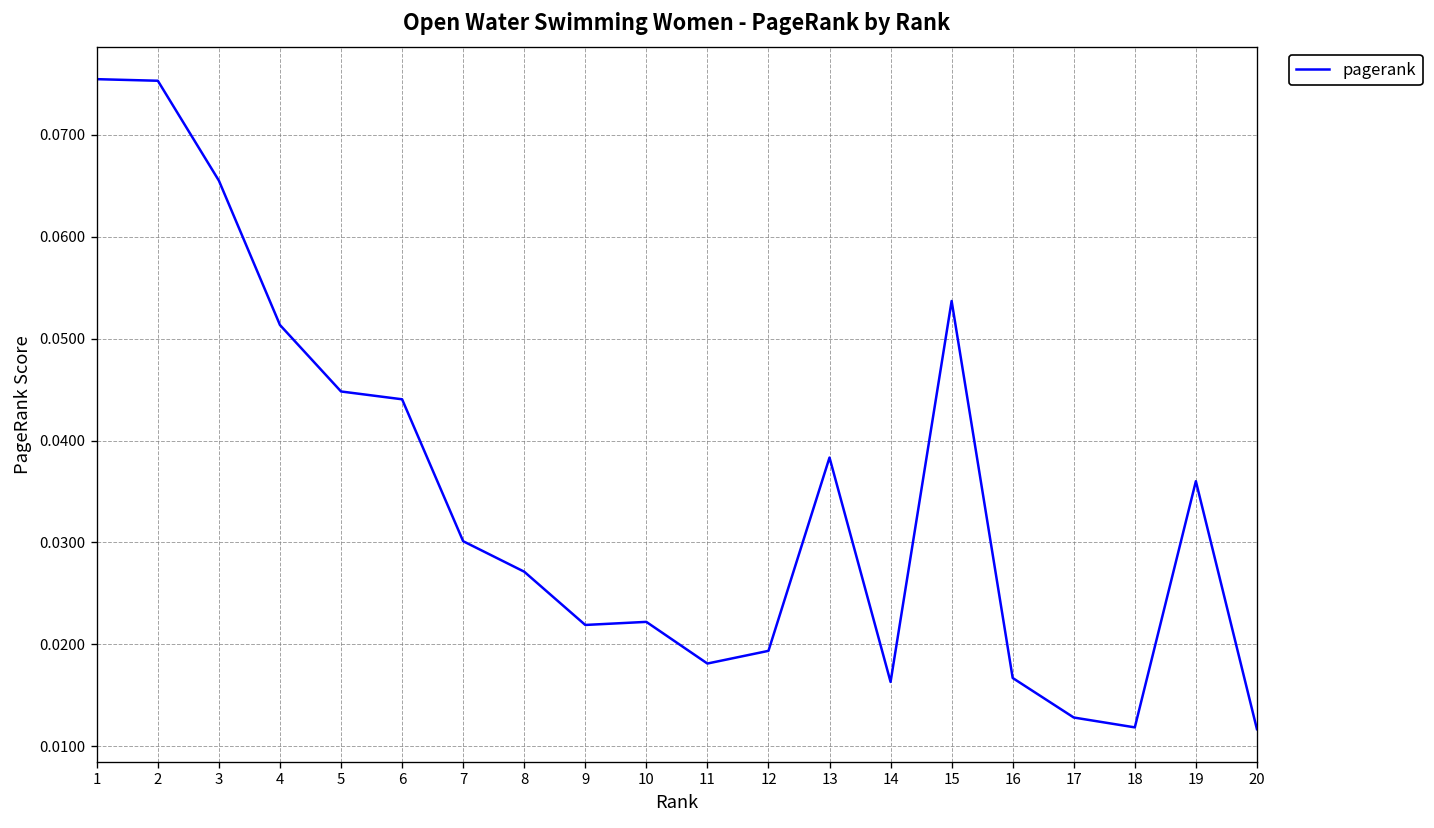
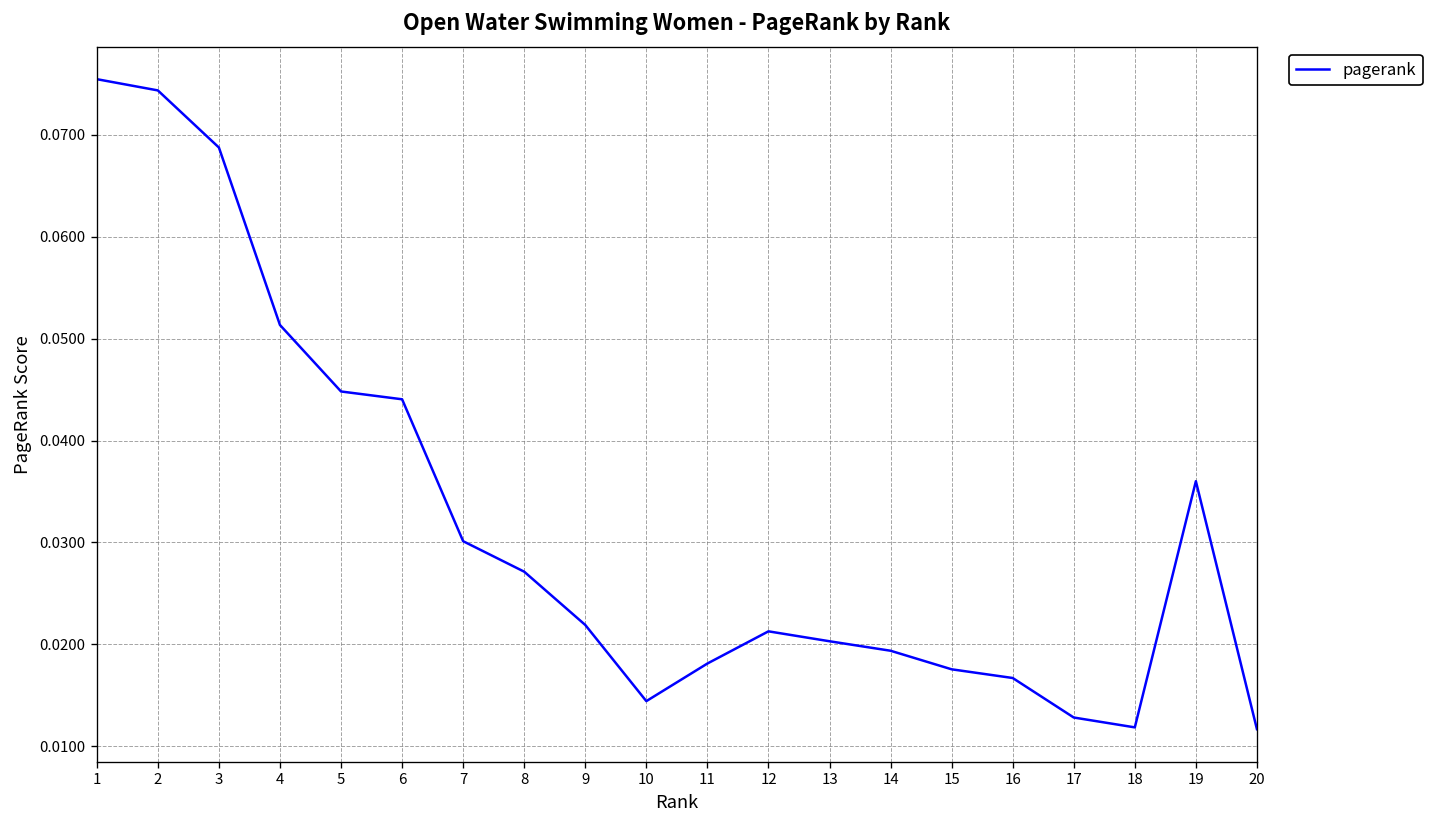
2: 0.075 -> 0.074
3: 0.065 -> 0.069
10: 0.022 -> 0.014
12: 0.019 -> 0.021
13: 0.038 -> 0.020
14: 0.016 -> 0.019
15: 0.054 -> 0.018
